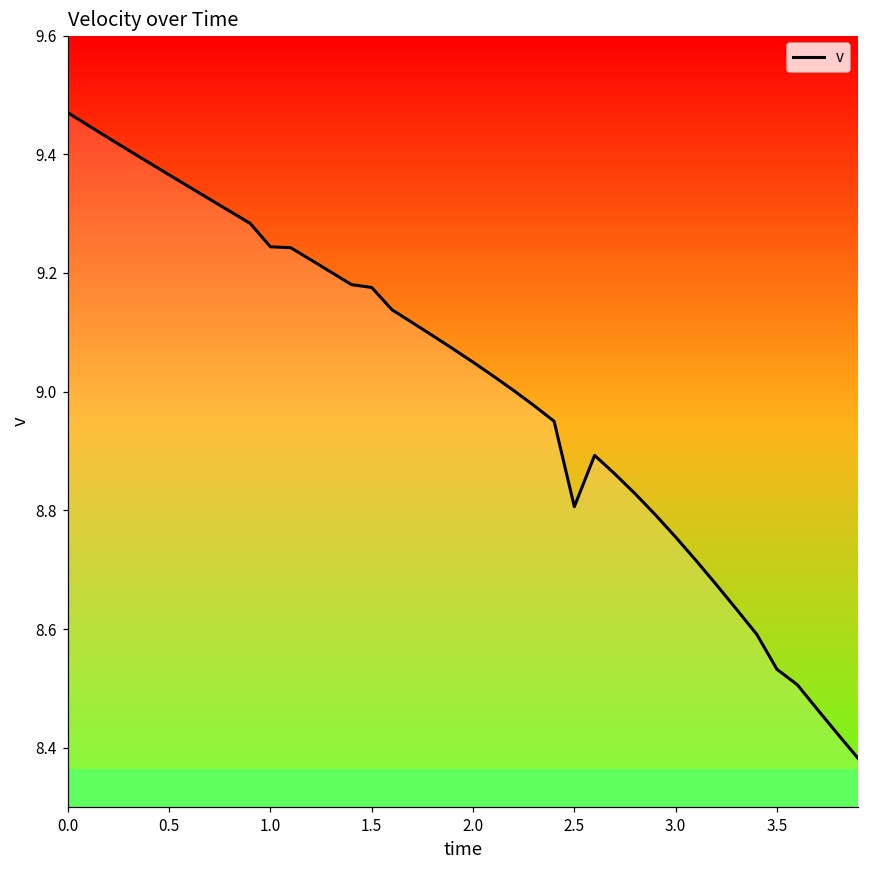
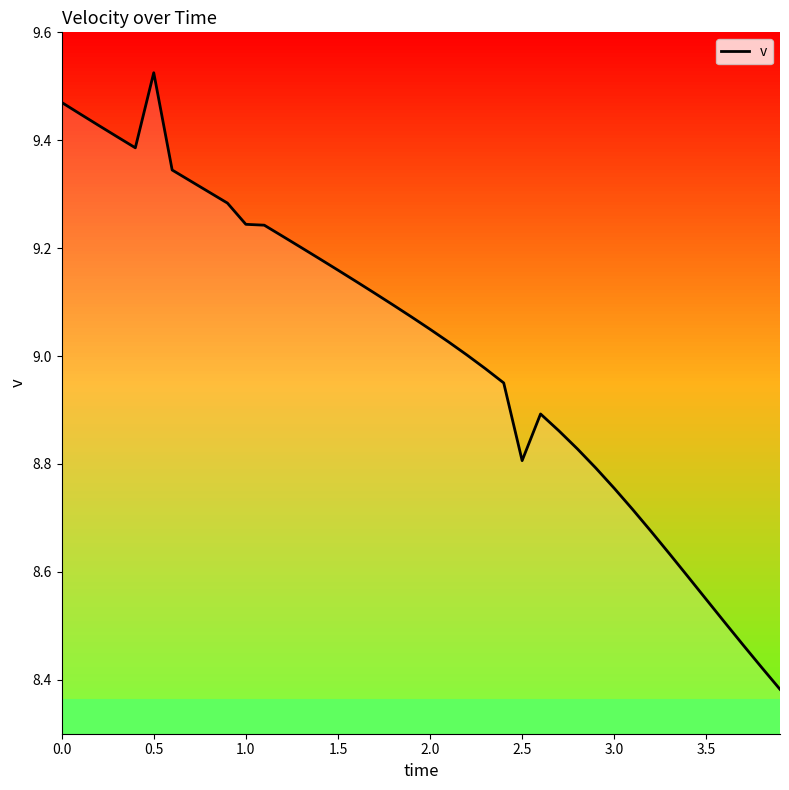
v, 0.5: 9.37 -> 9.53
v, 1.5: 9.18 -> 9.16
v, 3.5: 8.53 -> 8.55
